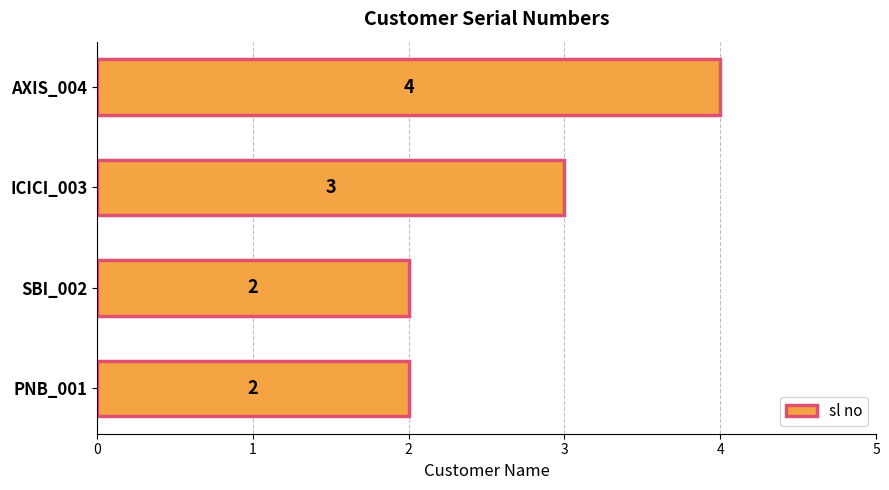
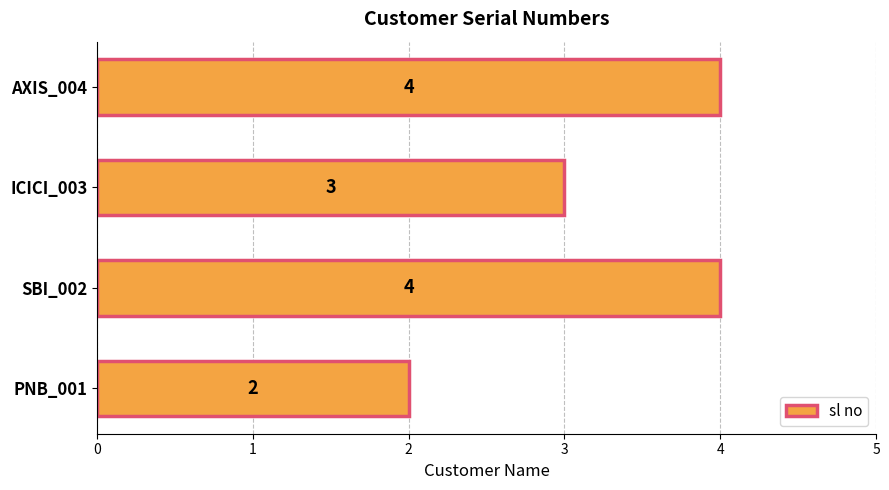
SBI_002: 2 -> 4
